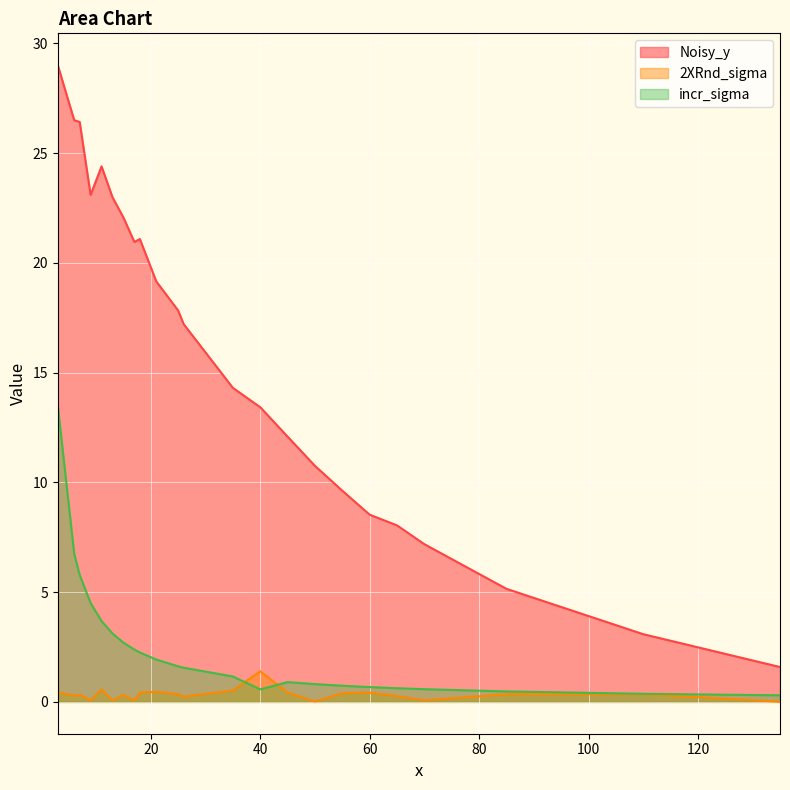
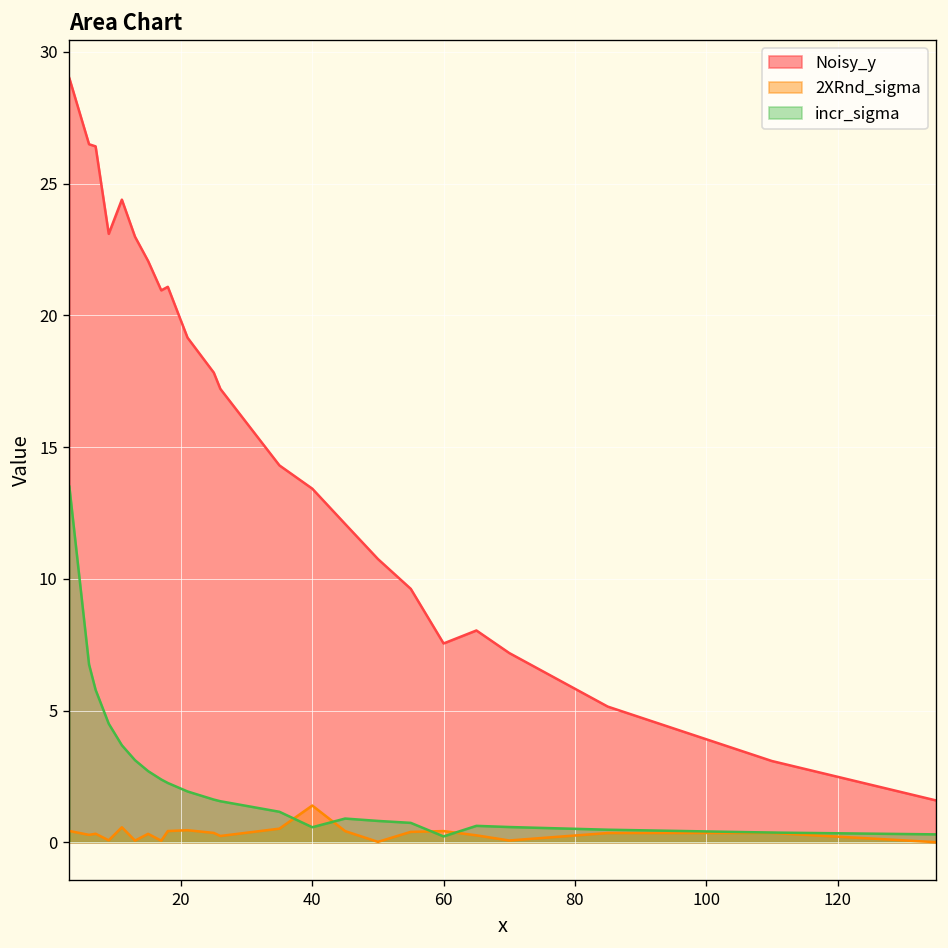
Noisy_y, 60: 8.5 -> 7.5
incr_sigma, 60: 0.7 -> 0.2
